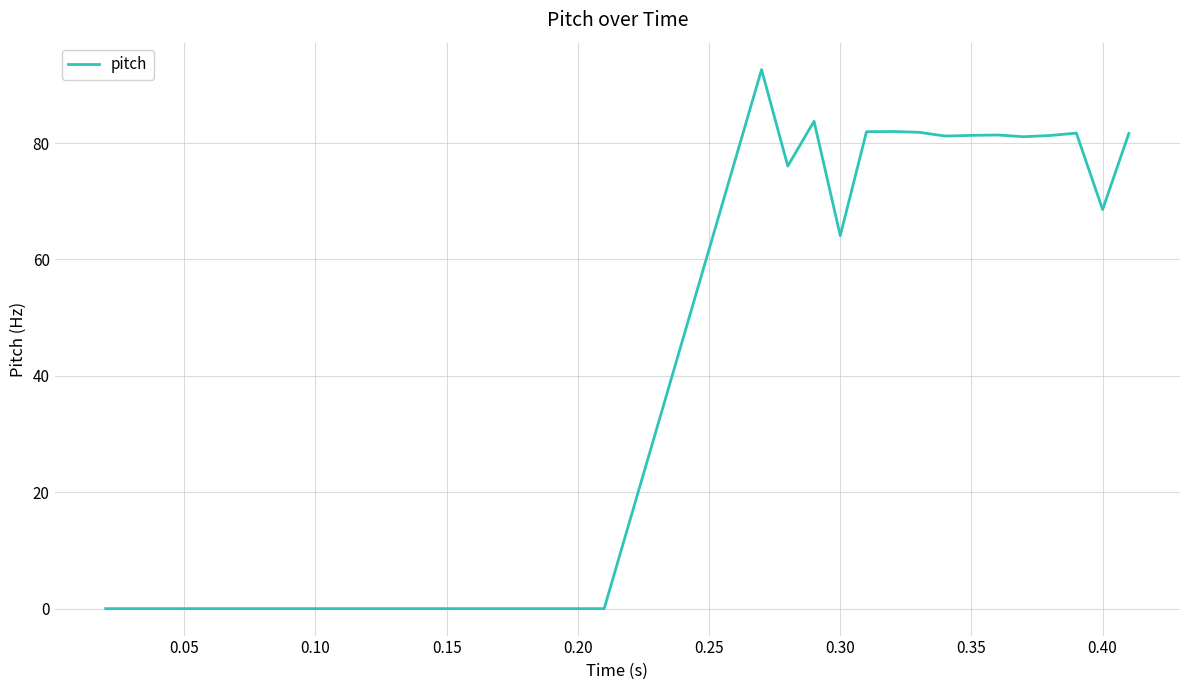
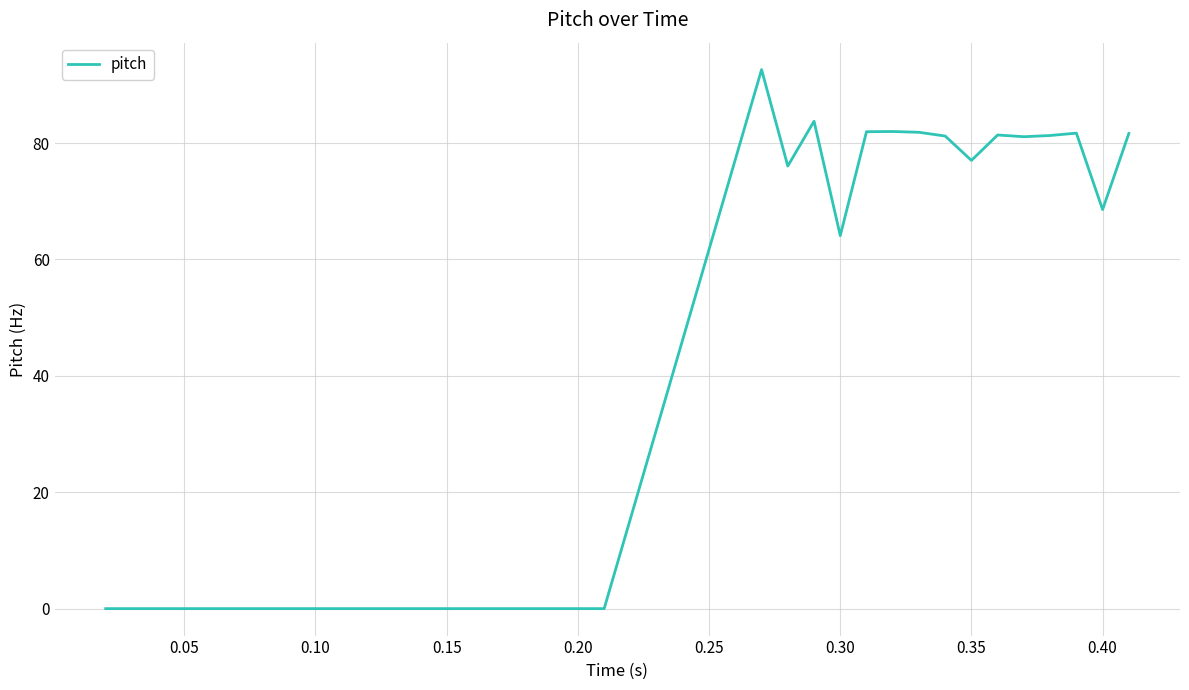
0.35: 81 -> 77
